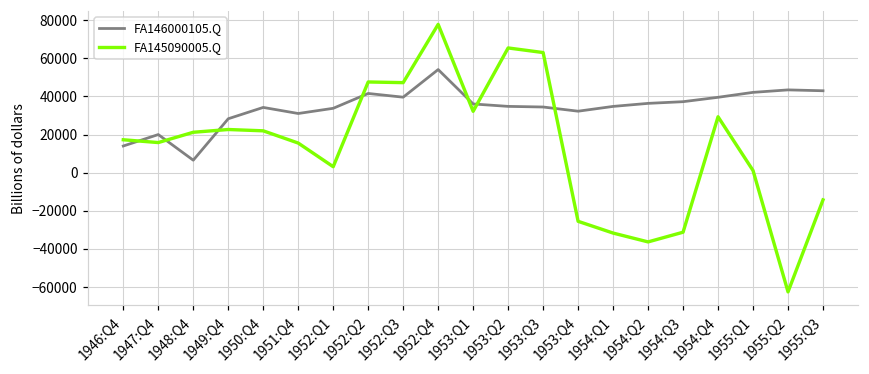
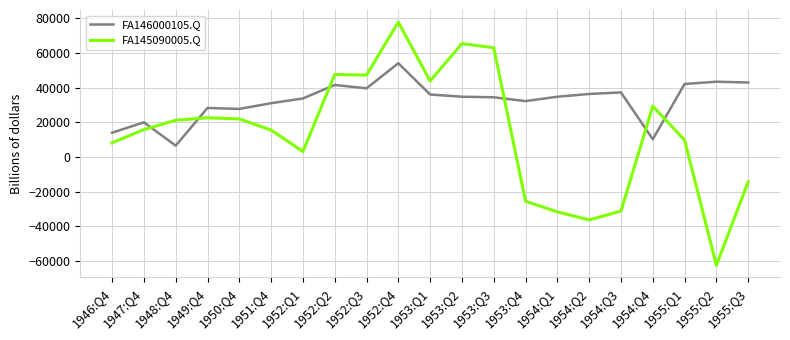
FA145090005.Q, 1946:Q4: 17000 -> 8000
FA146000105.Q, 1950:Q4: 34000 -> 28000
FA145090005.Q, 1953:Q1: 32000 -> 44000
FA146000105.Q, 1954:Q4: 40000 -> 10000
FA145090005.Q, 1955:Q1: 1000 -> 10000
